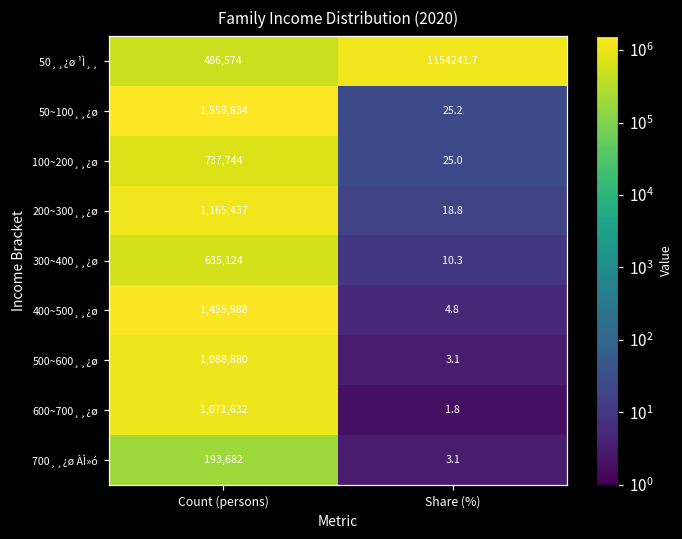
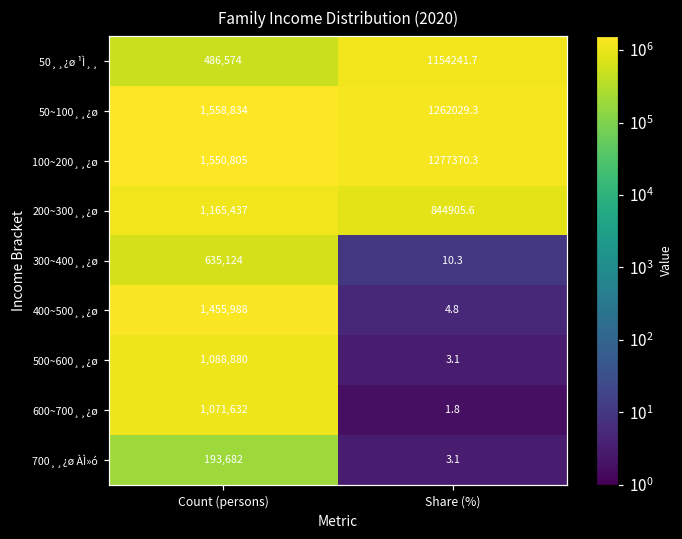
50~100¸¸¿ø, Share (%): 25.2 -> 1262029.3
100~200¸¸¿ø, Count (persons): 737,744 -> 1,550,805
100~200¸¸¿ø, Share (%): 25.0 -> 1277370.3
200~300¸¸¿ø, Share (%): 18.8 -> 844905.6
